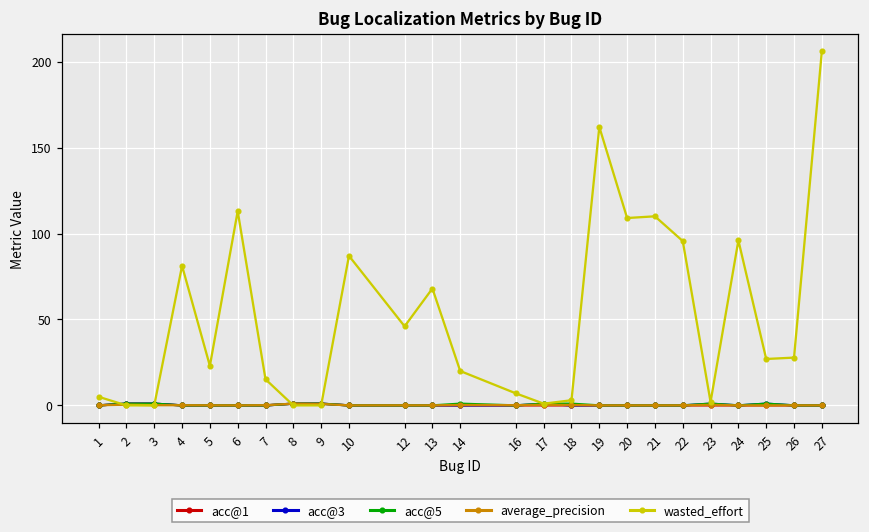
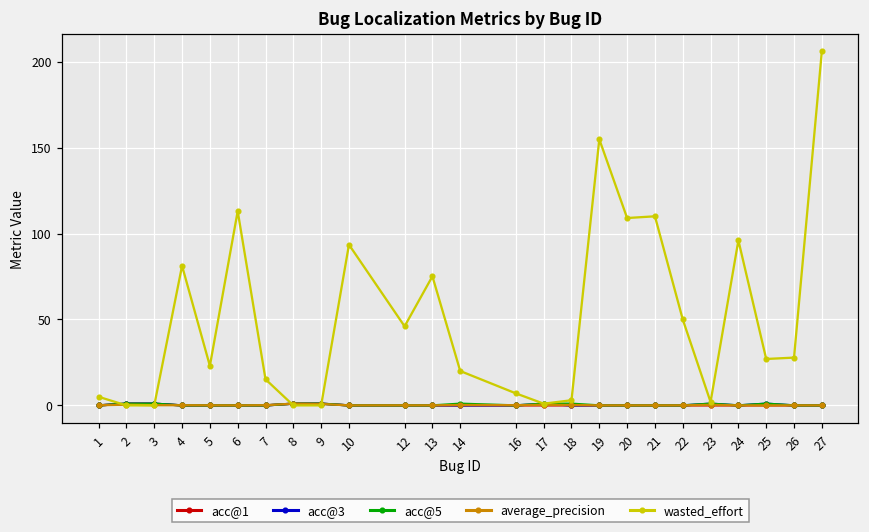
wasted_effort, 10: 87 -> 94
wasted_effort, 13: 68 -> 75
wasted_effort, 19: 162 -> 155
wasted_effort, 22: 96 -> 50
